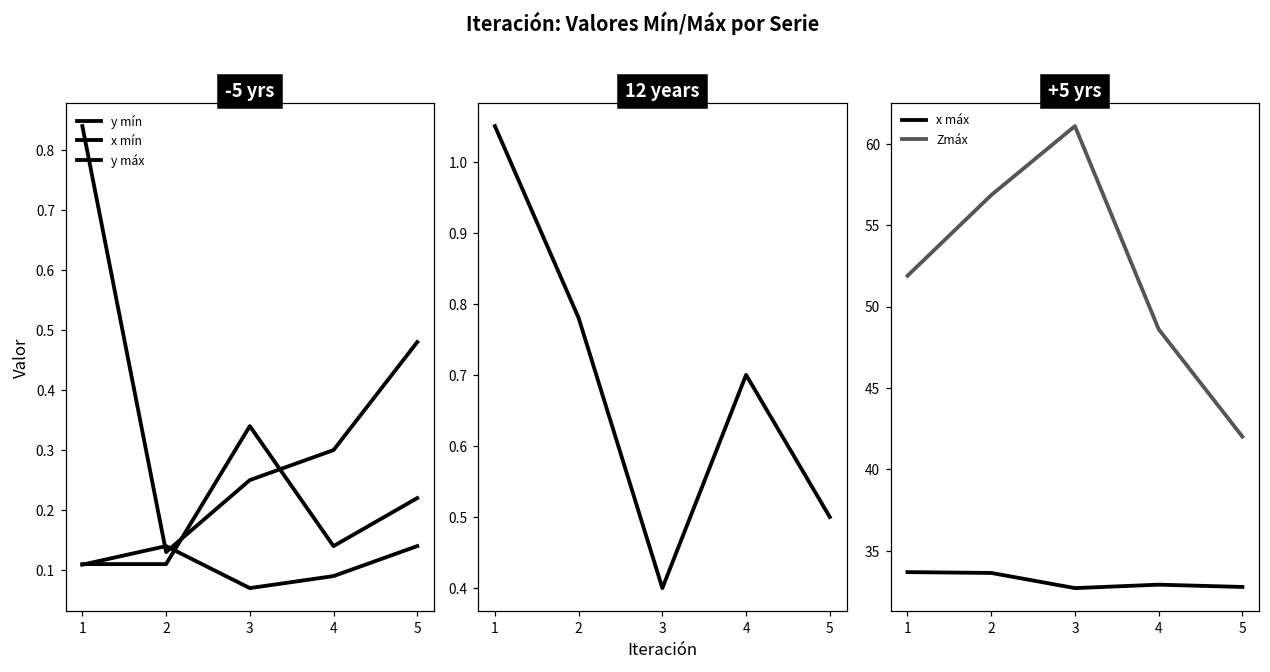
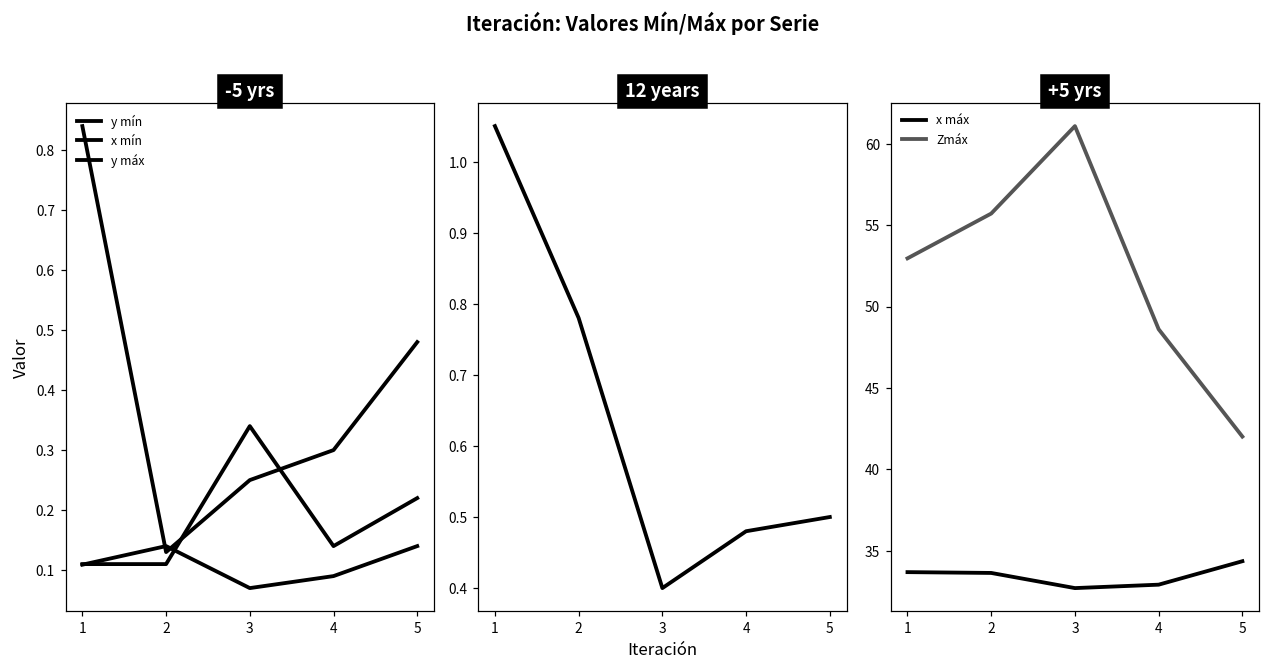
12 years, 4: 0.70 -> 0.48
+5 yrs, Zmáx, 1: 51.9 -> 53.0
+5 yrs, Zmáx, 2: 56.8 -> 55.7
+5 yrs, x máx, 5: 32.8 -> 34.4
